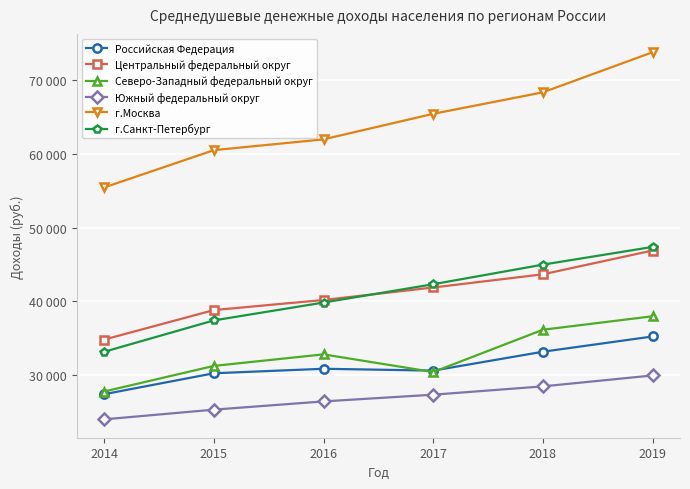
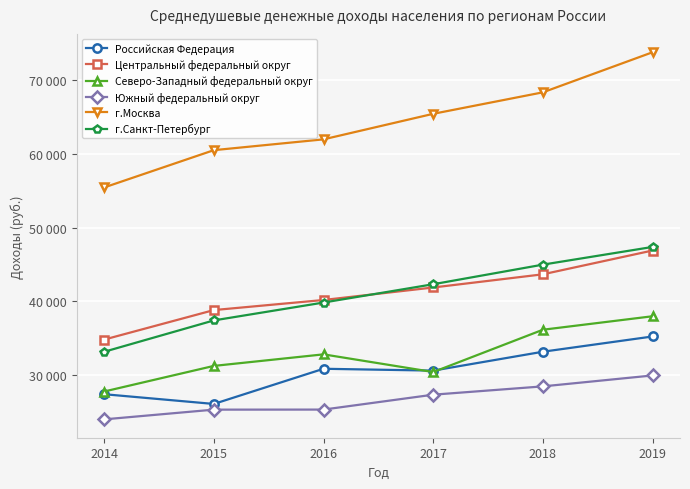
Российская Федерация, 2015: 30000 -> 26000
Южный федеральный округ, 2016: 26000 -> 25000
